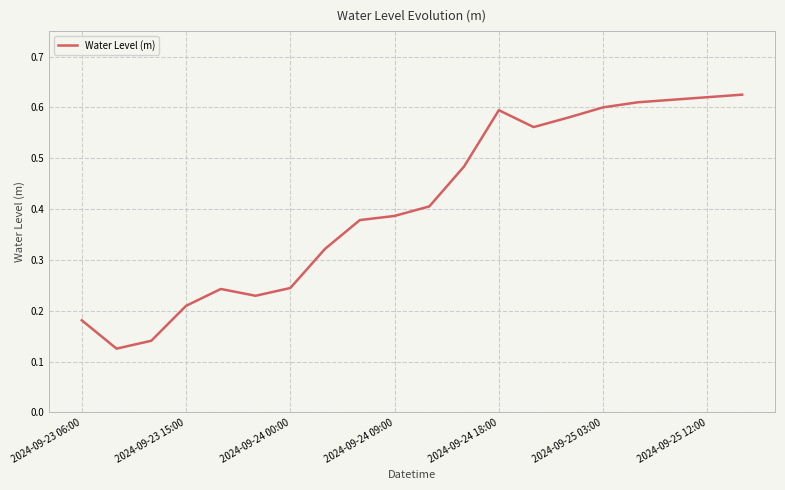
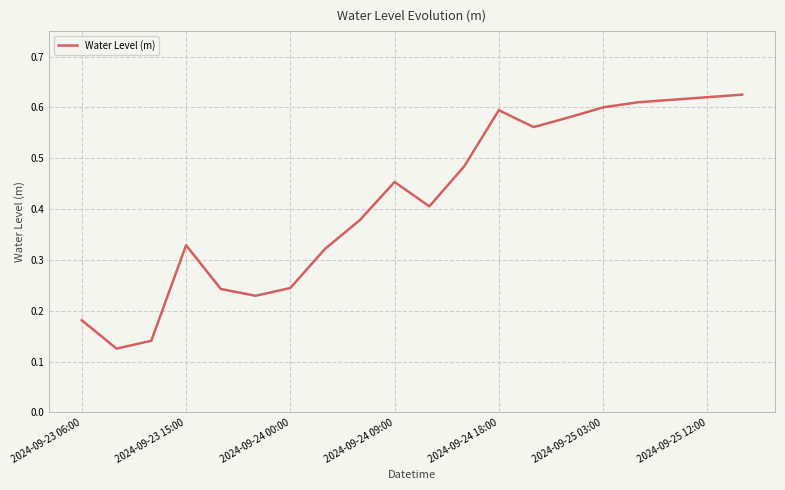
2024-09-23 15:00: 0.21 -> 0.33
2024-09-24 09:00: 0.39 -> 0.45
